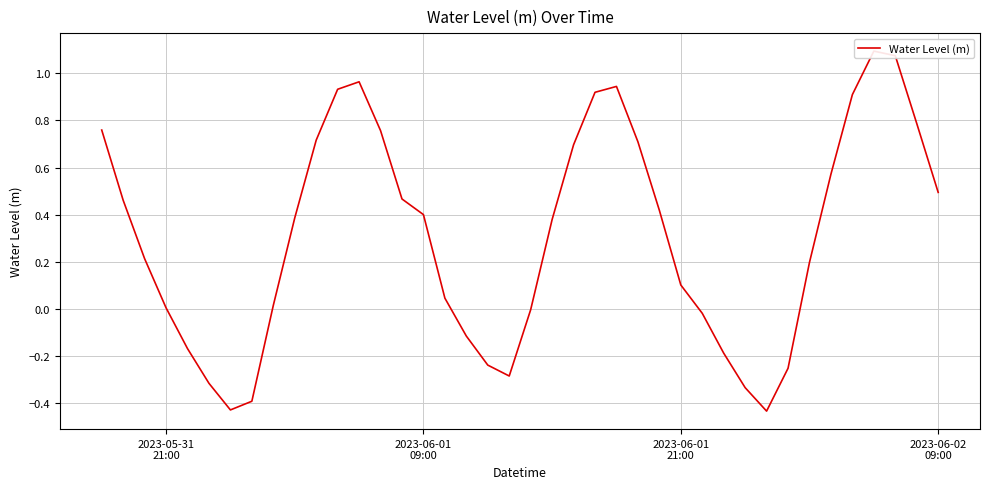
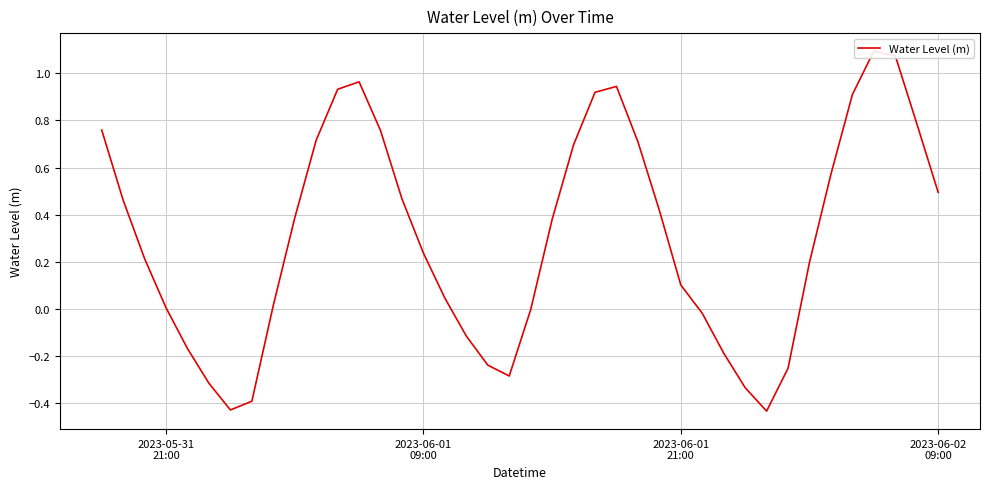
2023-06-01 09:00: 0.40 -> 0.24
